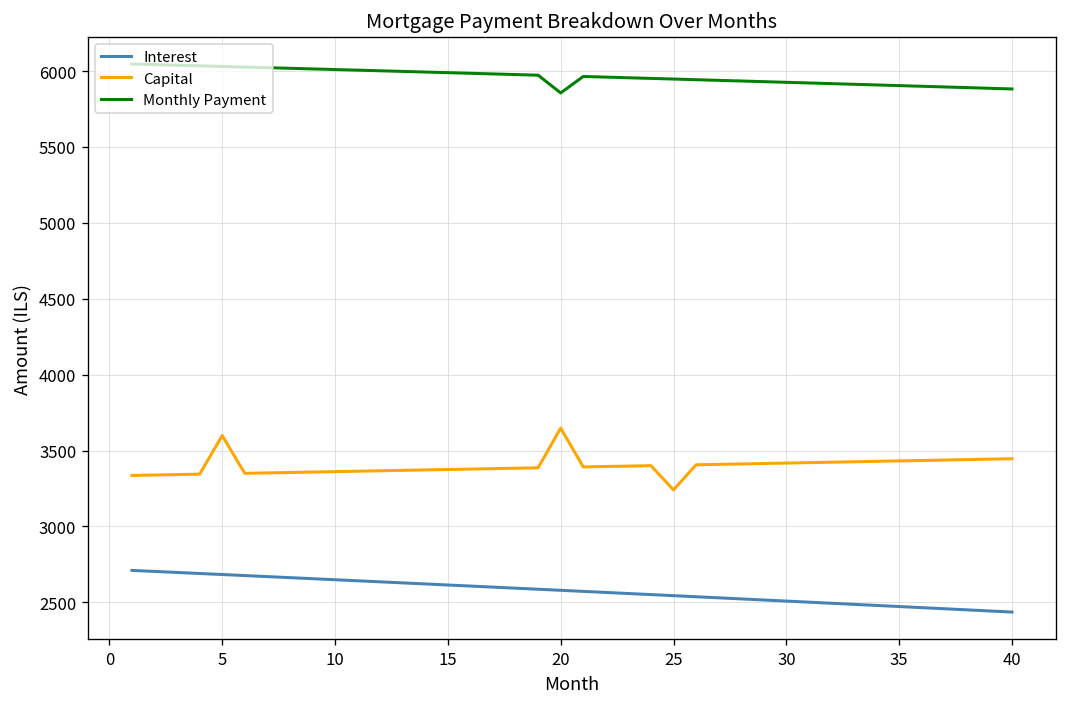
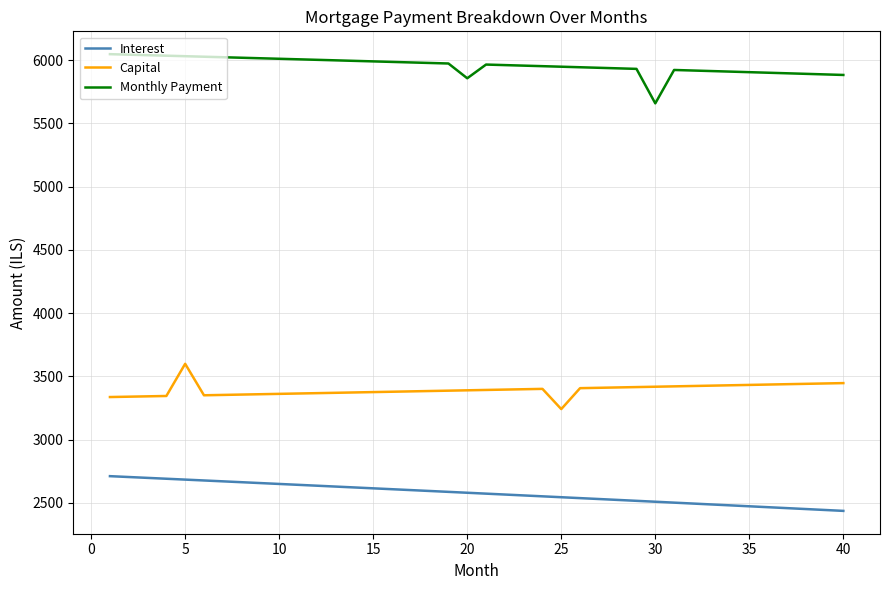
Capital, 20: 3650 -> 3390
Monthly Payment, 30: 5930 -> 5660
